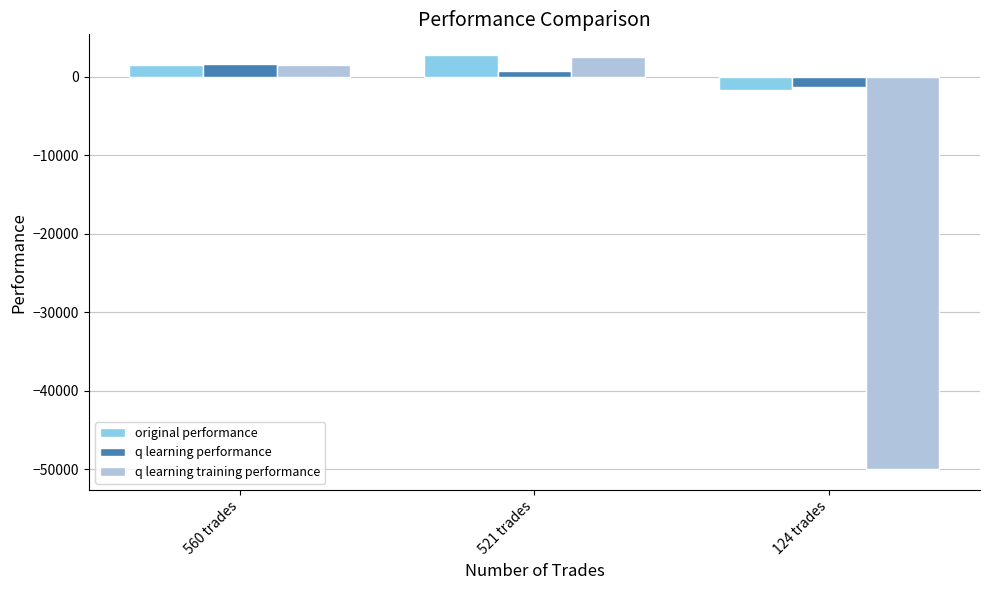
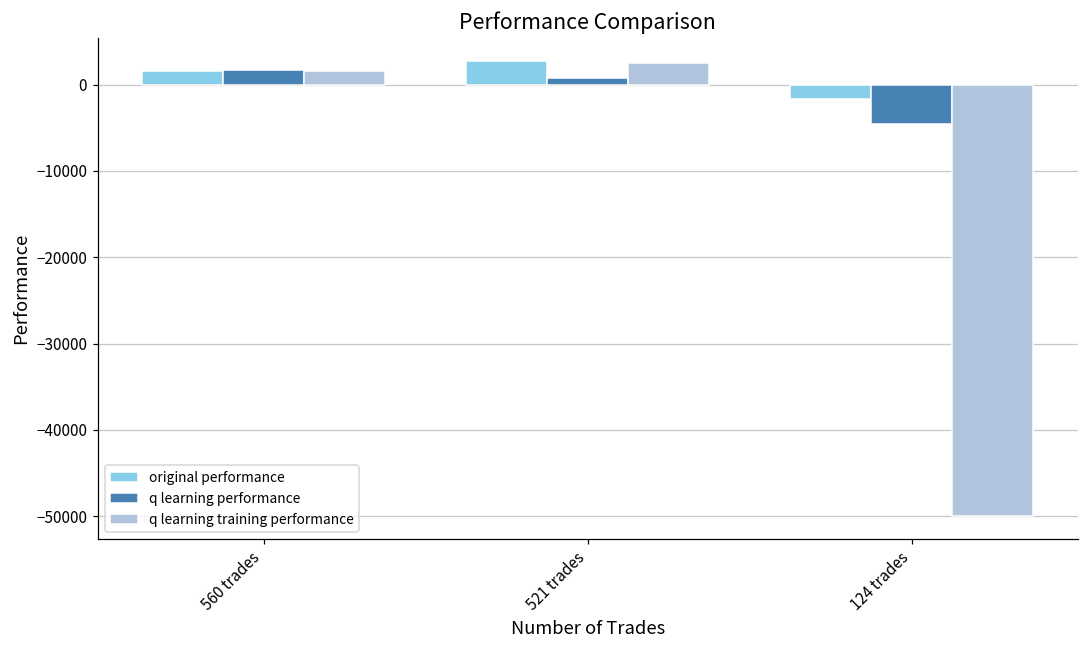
q learning performance, 124 trades: -1000 -> -5000
